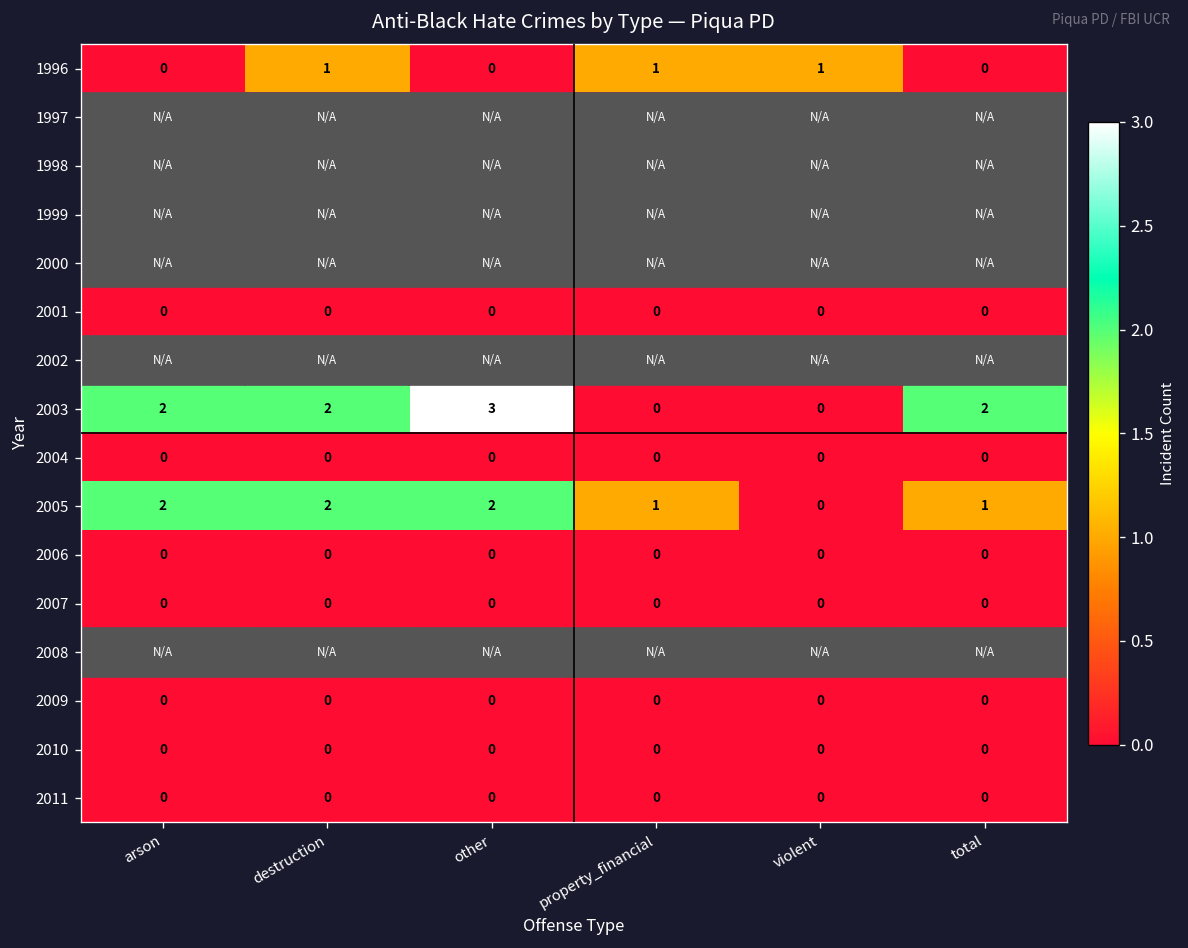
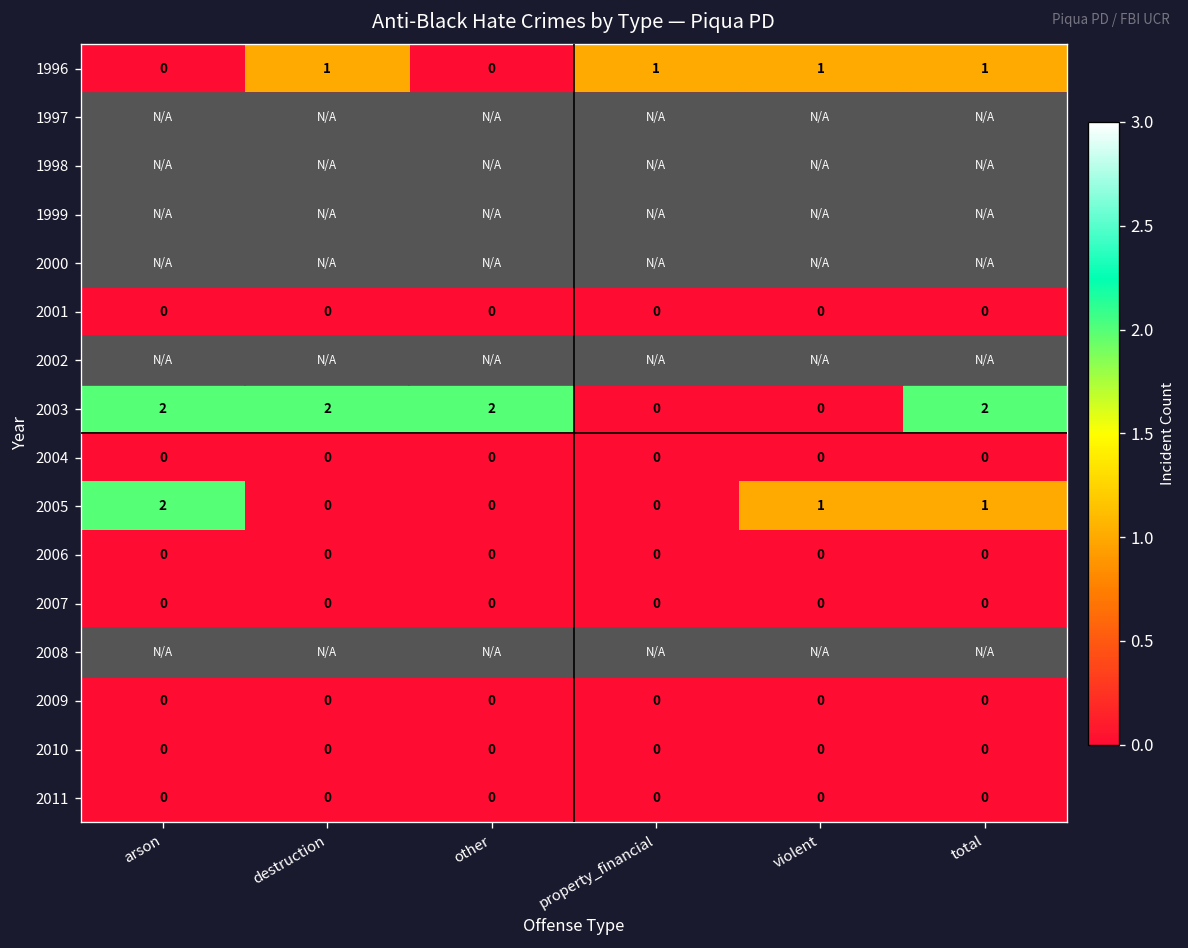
1996, total: 0 -> 1
2003, other: 3 -> 2
2005, destruction: 2 -> 0
2005, other: 2 -> 0
2005, property_financial: 1 -> 0
2005, violent: 0 -> 1
